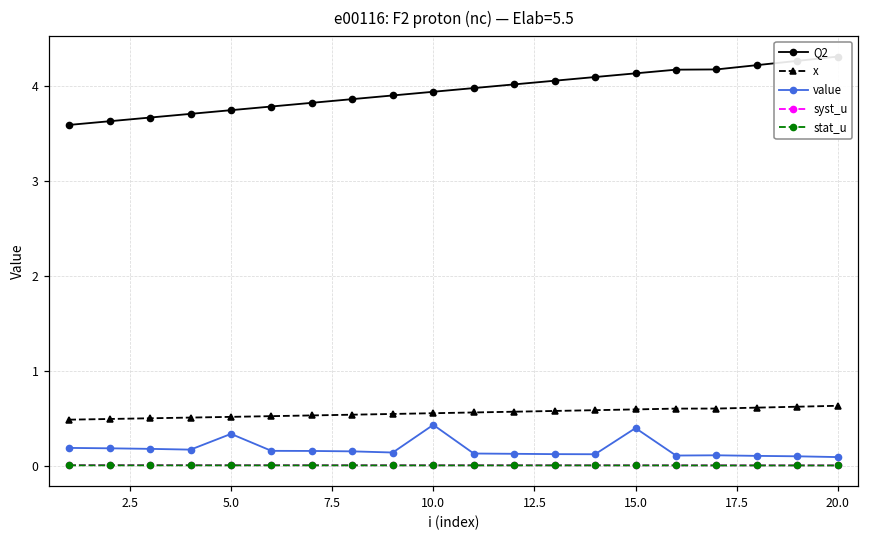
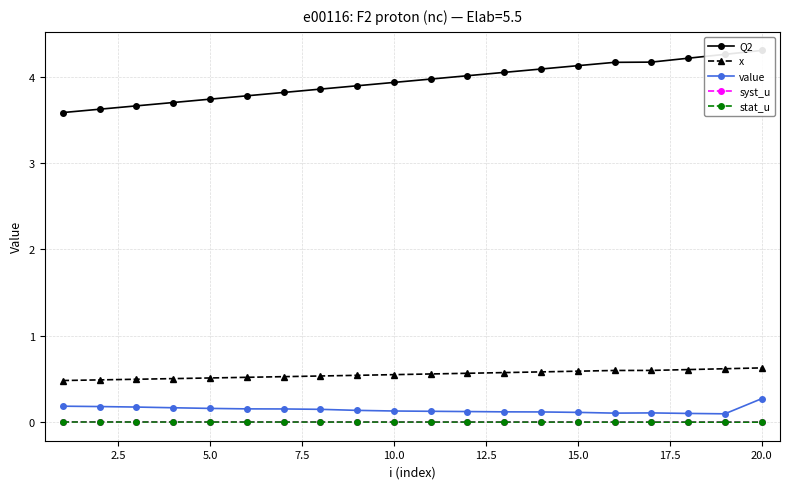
value, 5.0: 0.3 -> 0.2
value, 10.0: 0.4 -> 0.1
value, 15.0: 0.4 -> 0.1
value, 20.0: 0.1 -> 0.3
